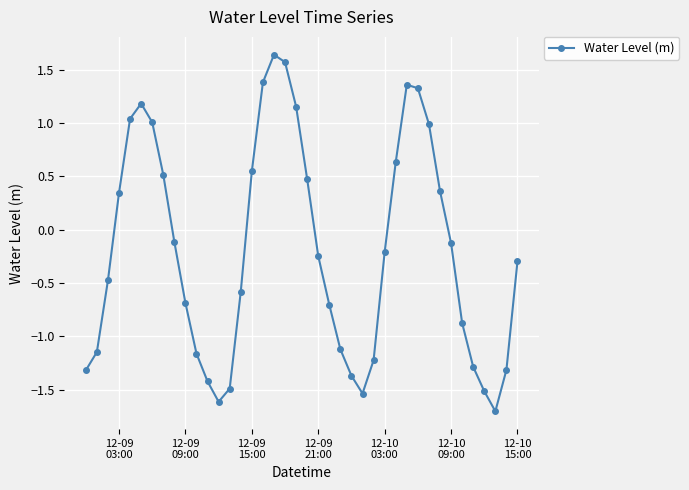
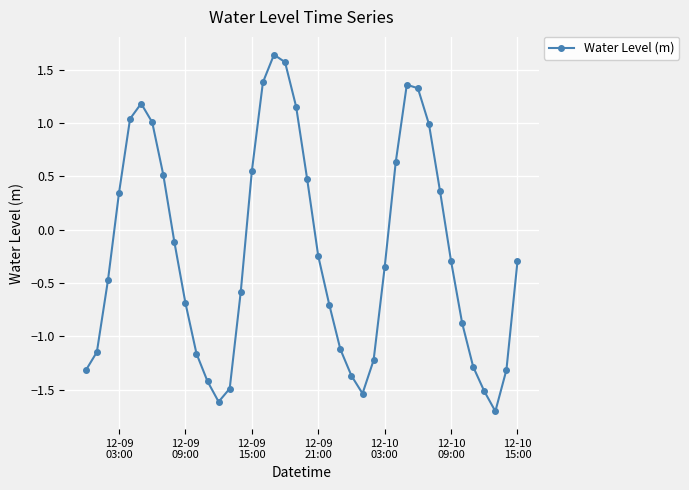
12-10 03:00: -0.21 -> -0.35
12-10 09:00: -0.13 -> -0.30
